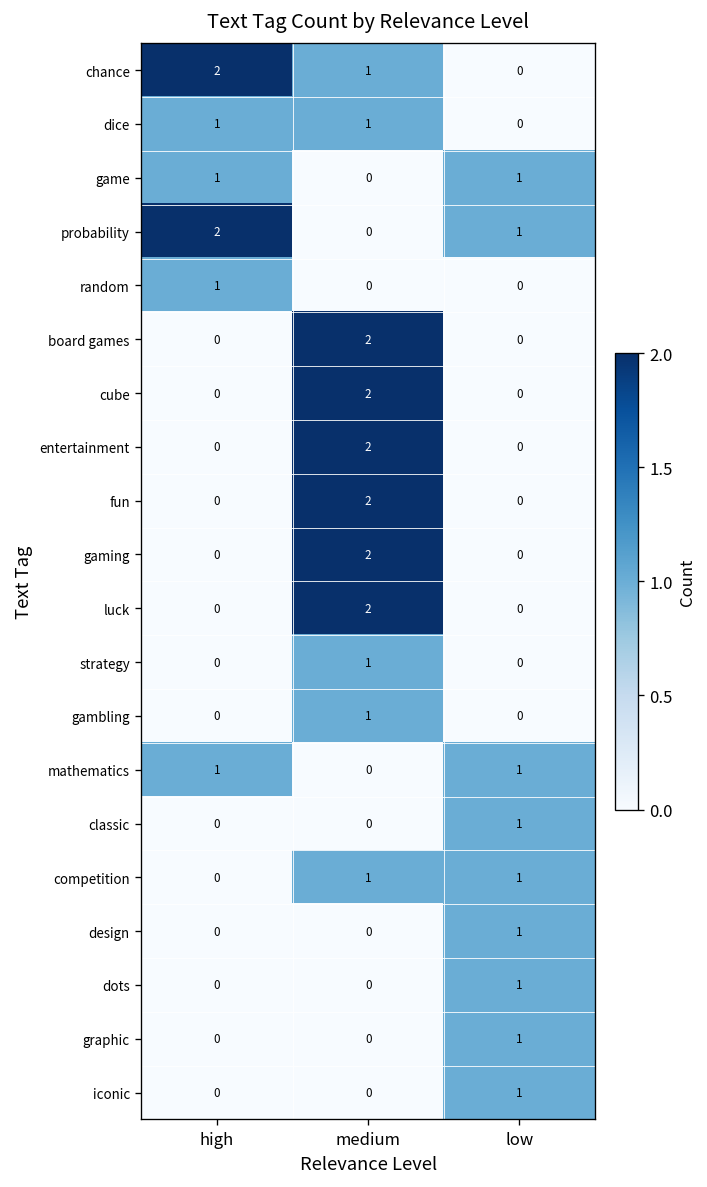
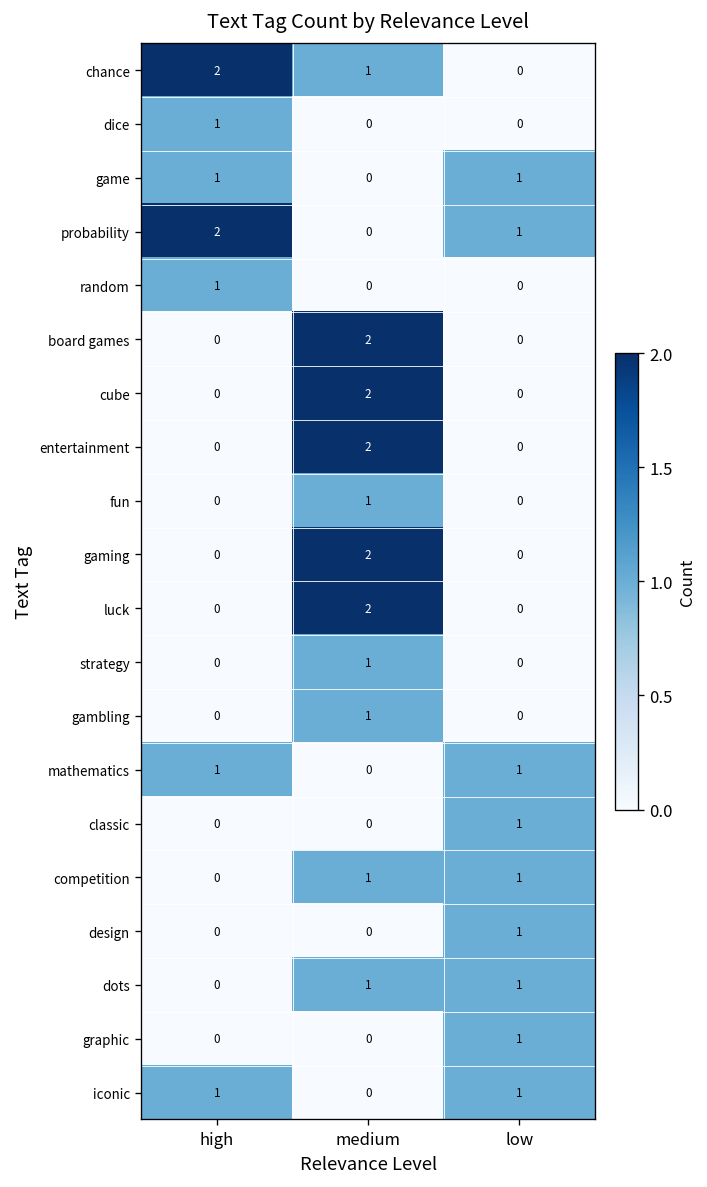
dice, medium: 1 -> 0
fun, medium: 2 -> 1
dots, medium: 0 -> 1
iconic, high: 0 -> 1
